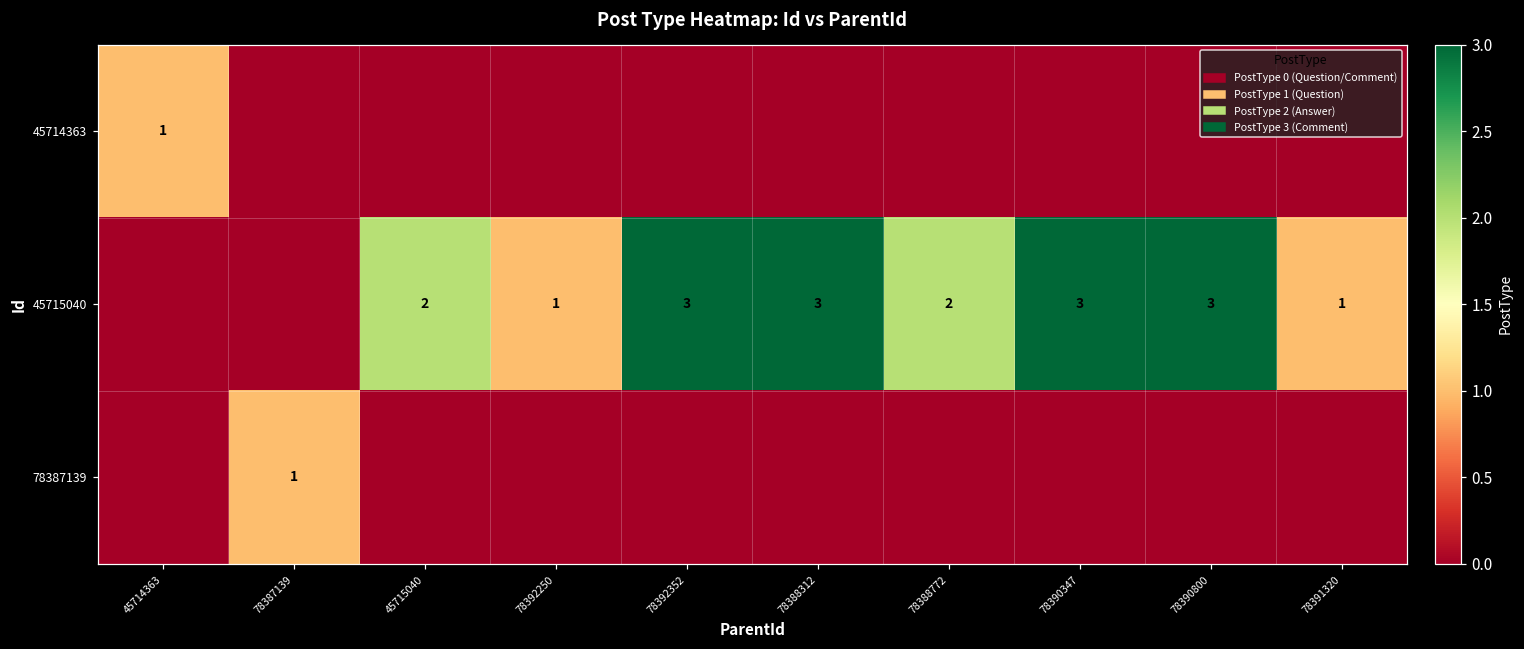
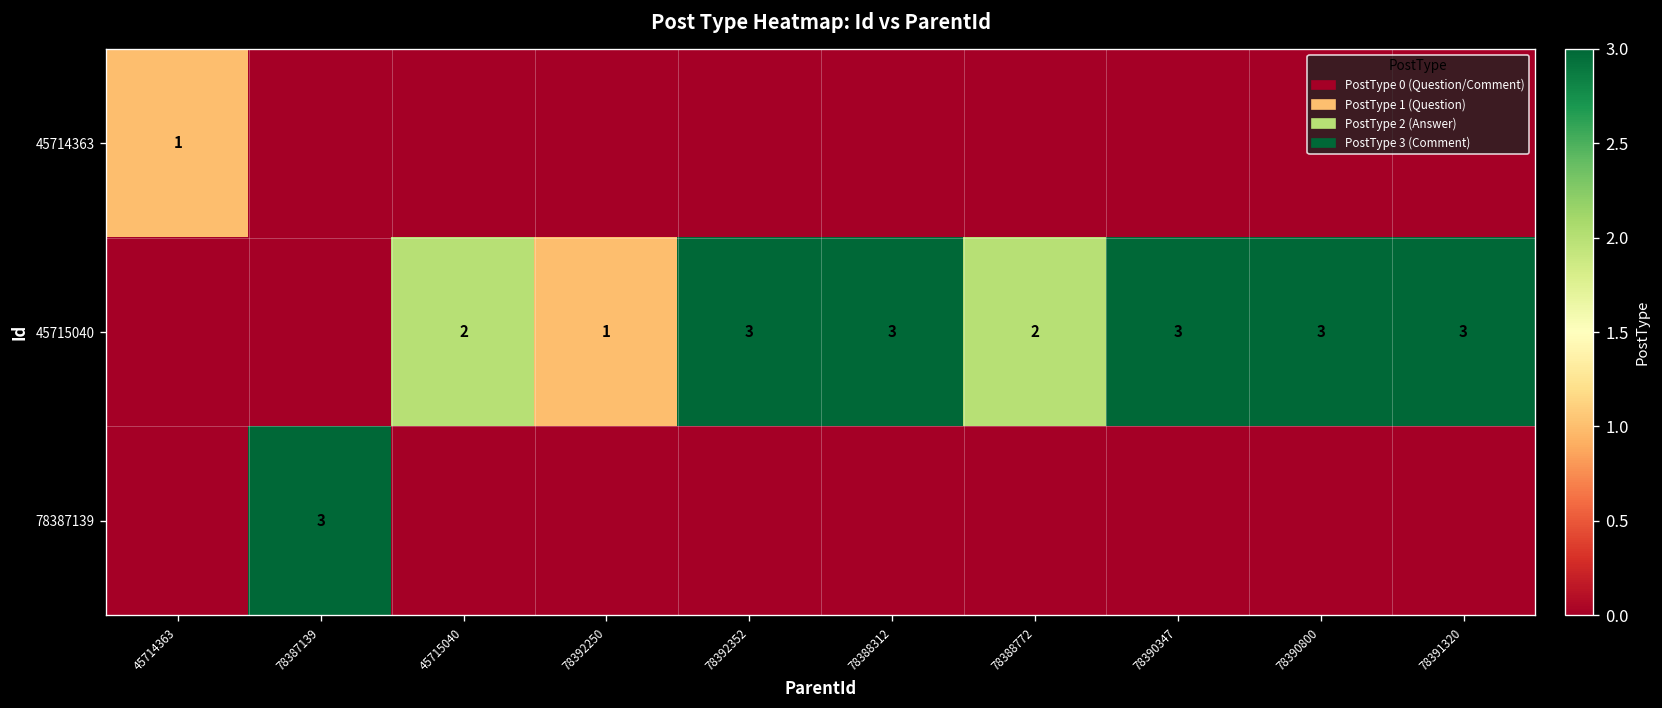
45715040, 78391320: 1 -> 3
78387139, 78387139: 1 -> 3
